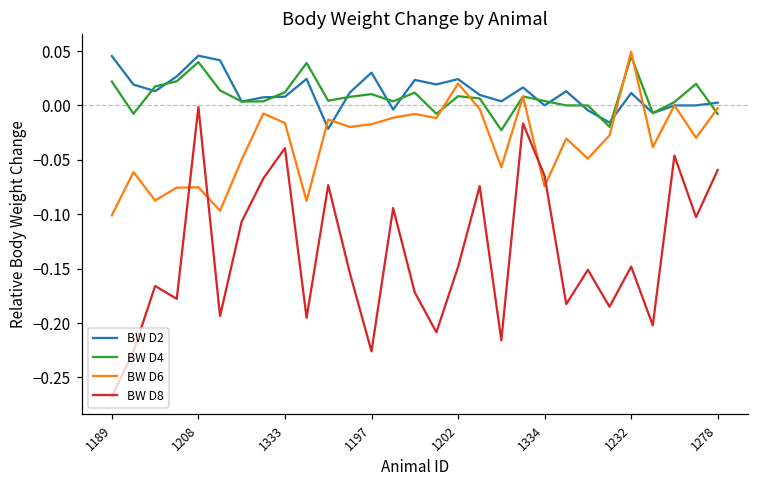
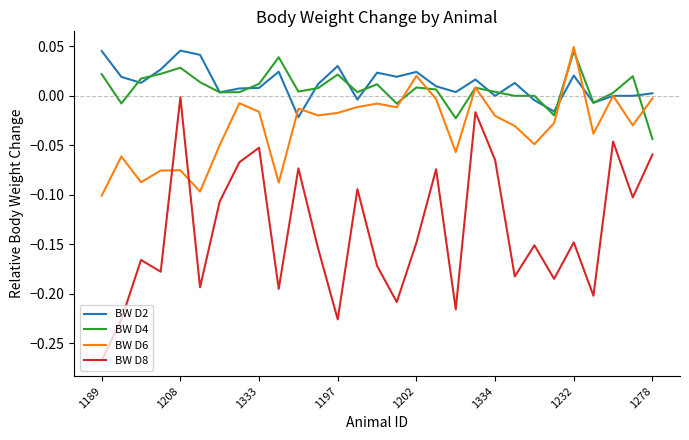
BW D4, 1208: 0.04 -> 0.03
BW D8, 1333: -0.04 -> -0.05
BW D4, 1197: 0.01 -> 0.02
BW D6, 1334: -0.07 -> -0.02
BW D2, 1232: 0.01 -> 0.02
BW D4, 1278: -0.01 -> -0.04
